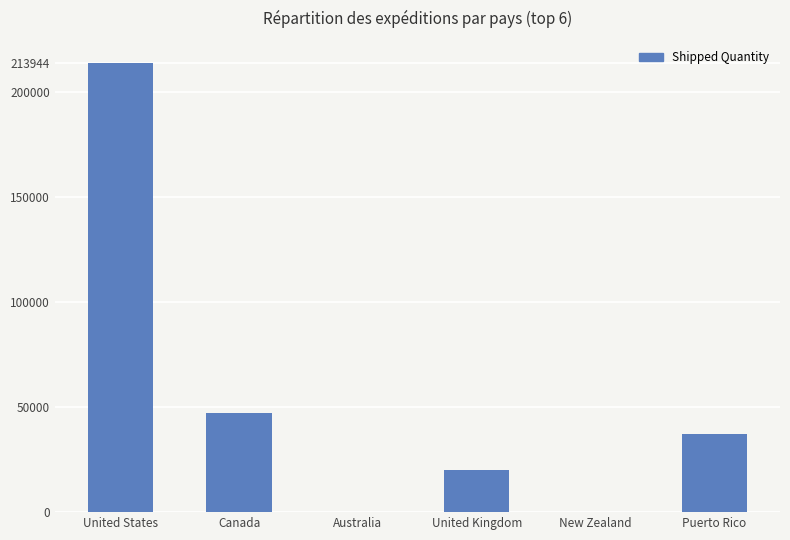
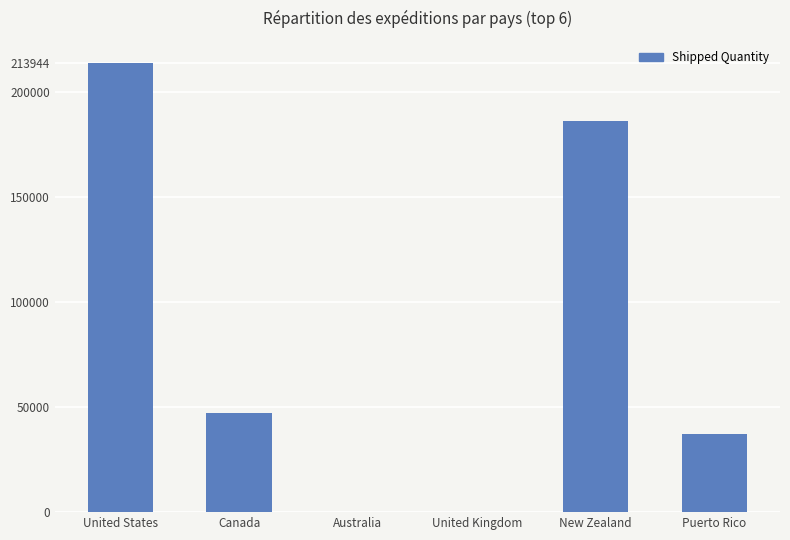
United Kingdom: 20000 -> 0
New Zealand: 0 -> 186000
